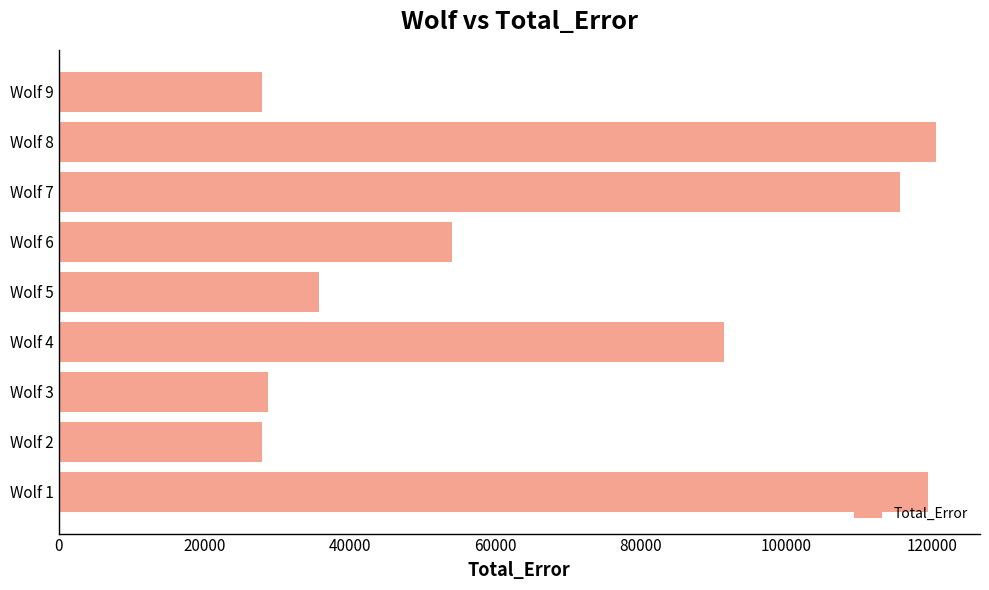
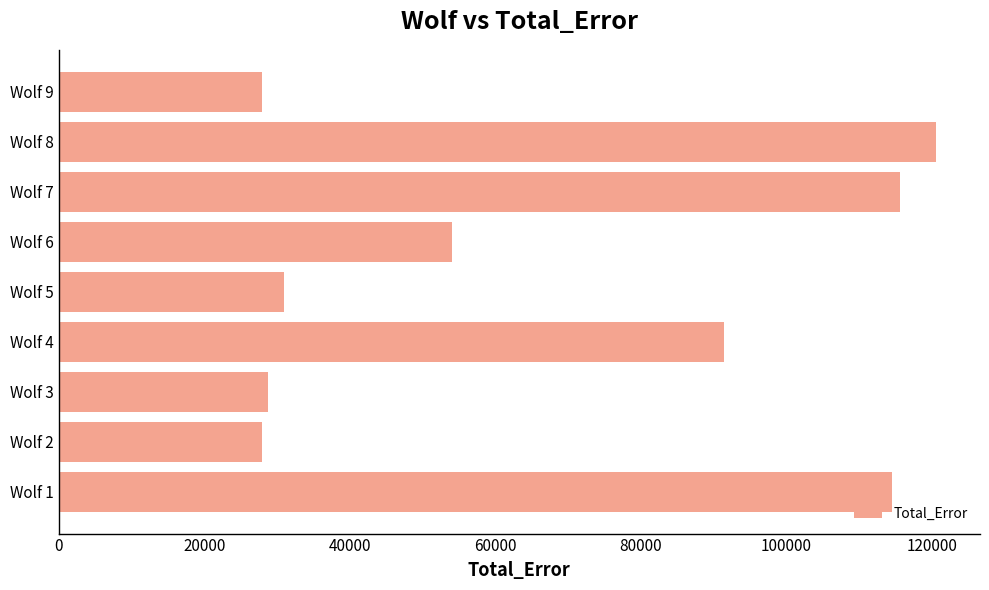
Wolf 5: 36000 -> 31000
Wolf 1: 120000 -> 115000
